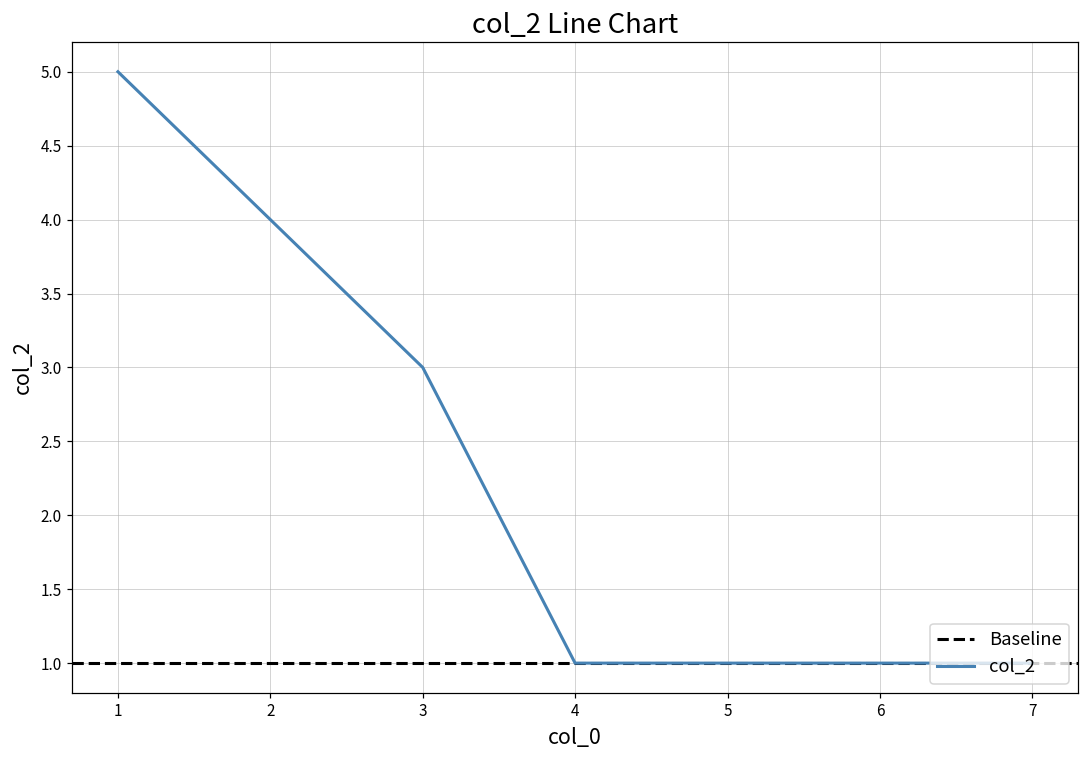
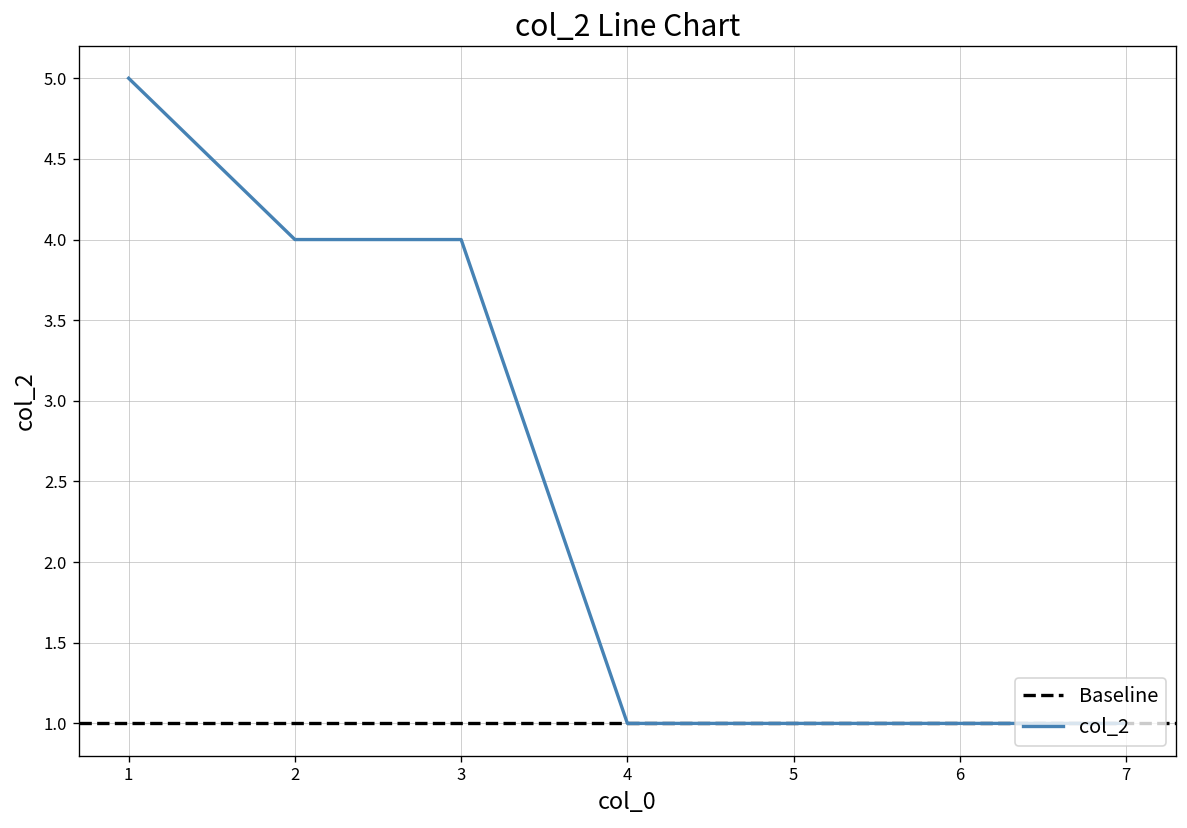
3: 3 -> 4
